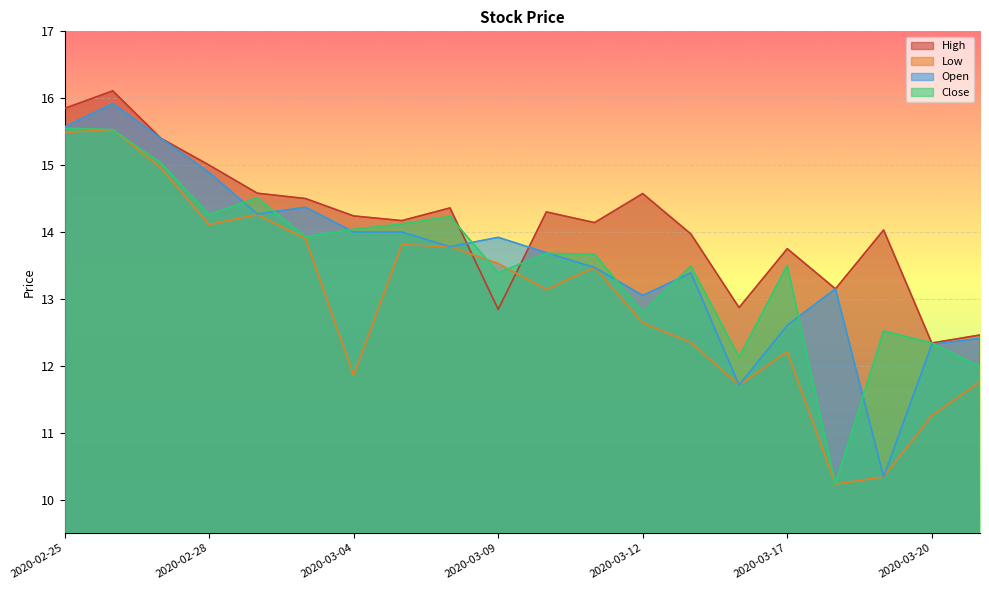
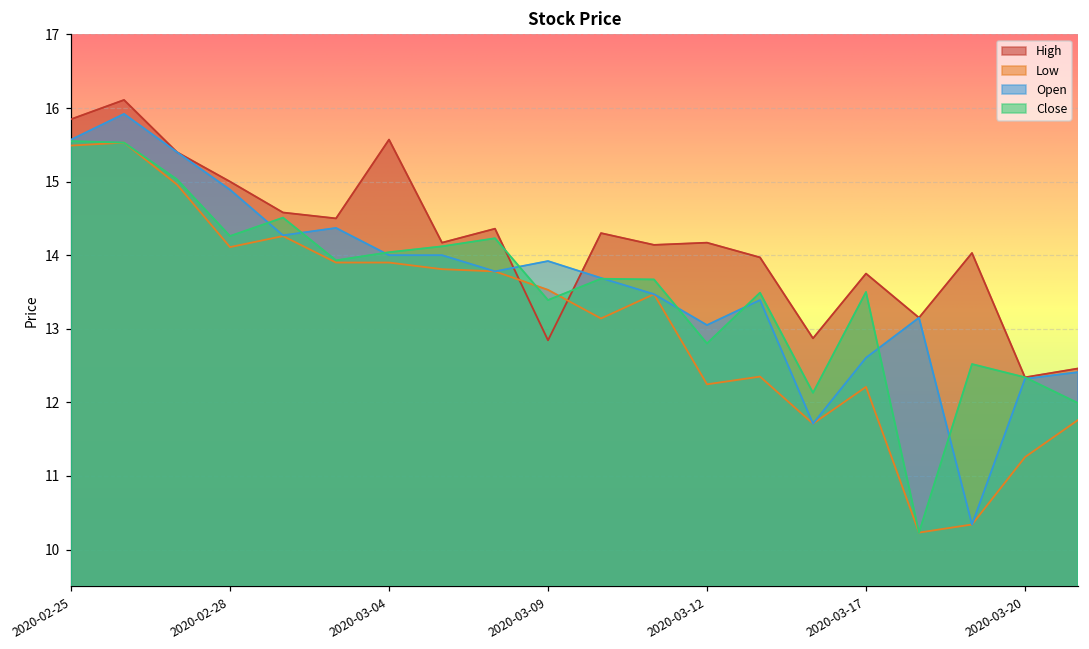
High, 2020-03-04: 14.2 -> 15.6
Low, 2020-03-04: 11.9 -> 13.9
High, 2020-03-12: 14.6 -> 14.2
Low, 2020-03-12: 12.6 -> 12.2
